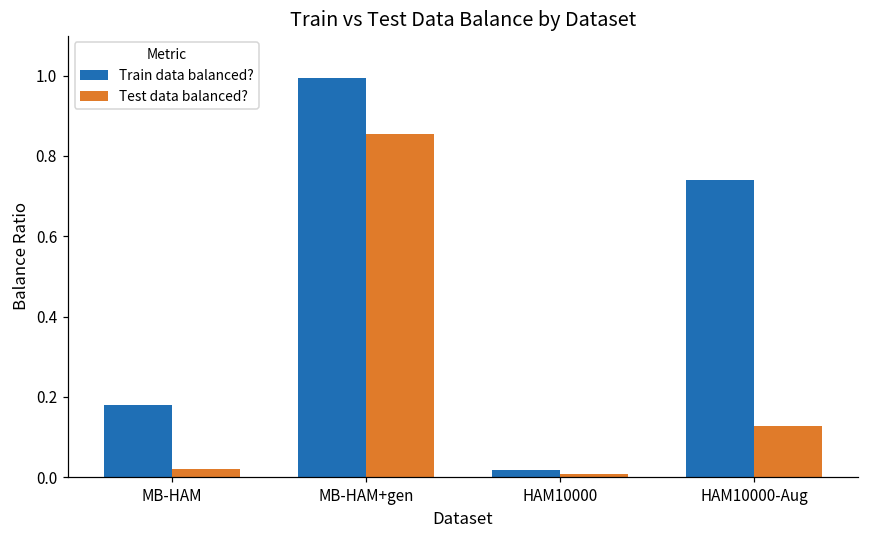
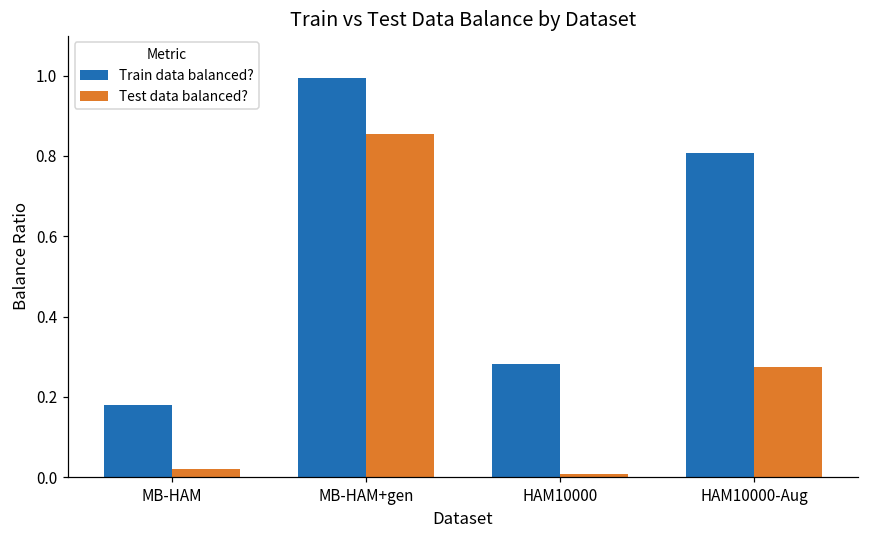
Train data balanced?, HAM10000: 0.02 -> 0.28
Train data balanced?, HAM10000-Aug: 0.74 -> 0.81
Test data balanced?, HAM10000-Aug: 0.13 -> 0.27
